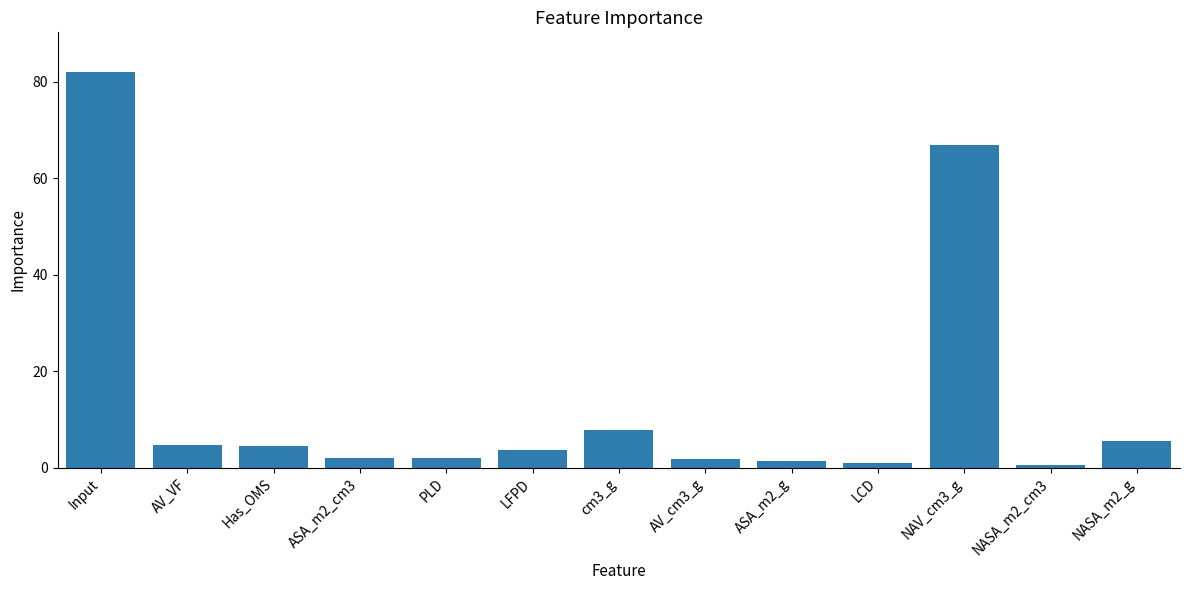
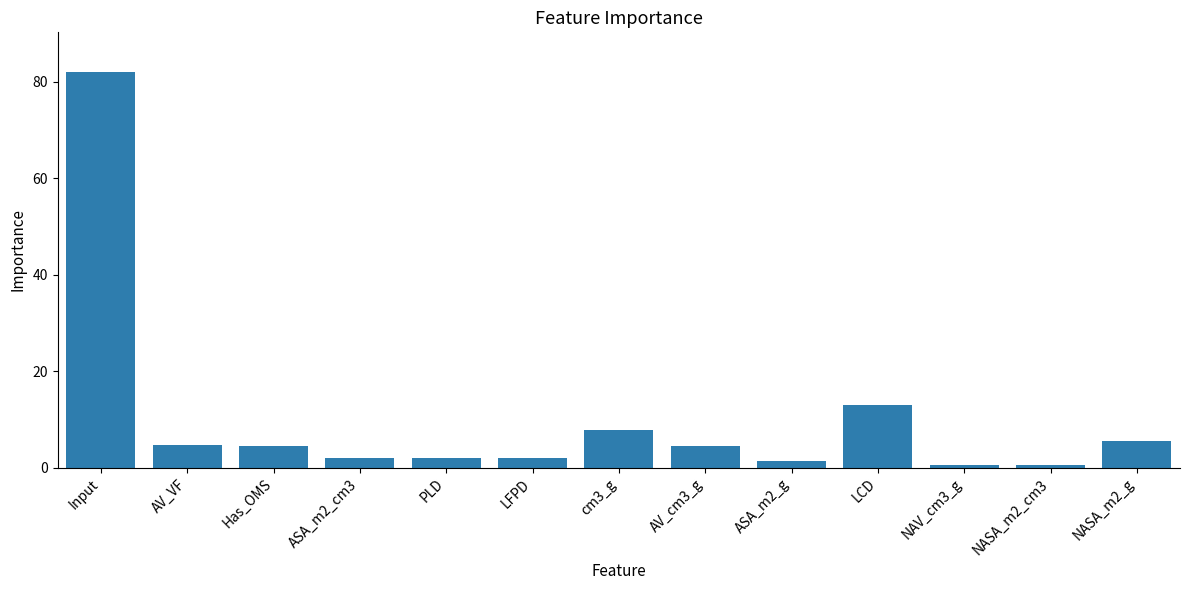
LFPD: 4 -> 2
AV_cm3_g: 2 -> 5
LCD: 1 -> 13
NAV_cm3_g: 67 -> 1
